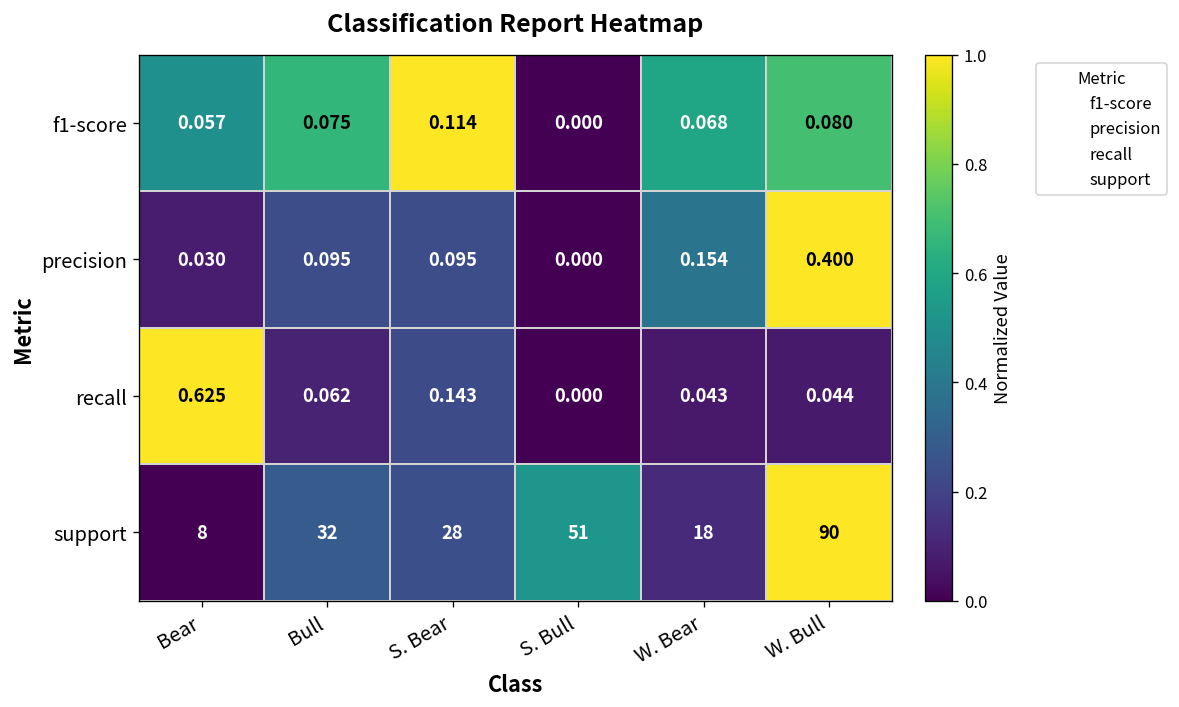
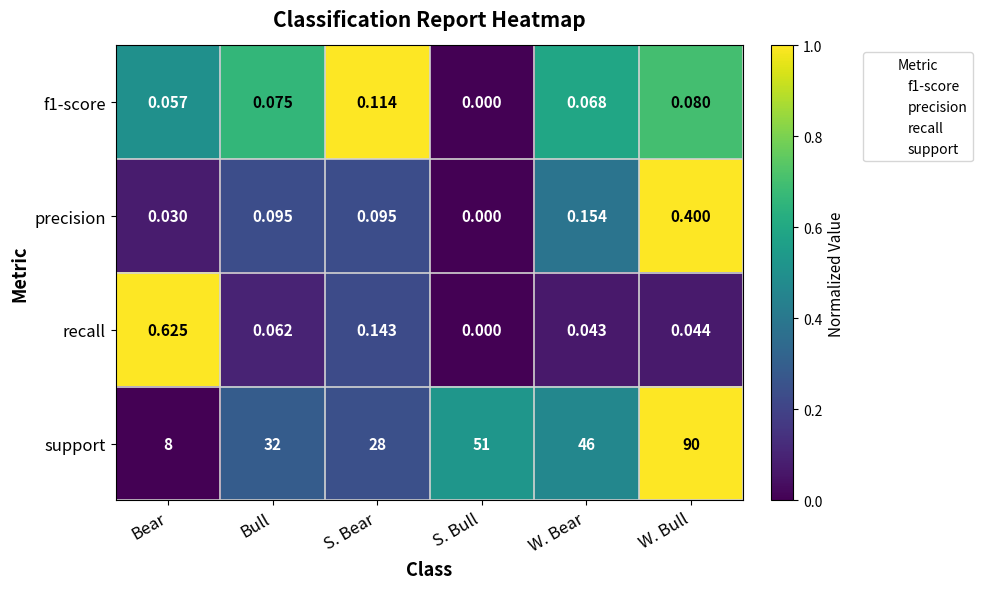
support, W. Bear: 18 -> 46
